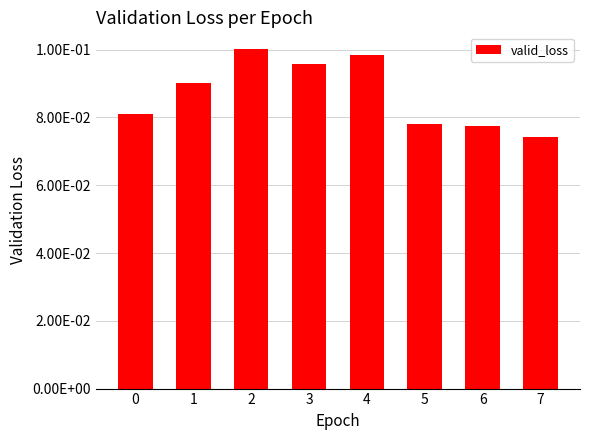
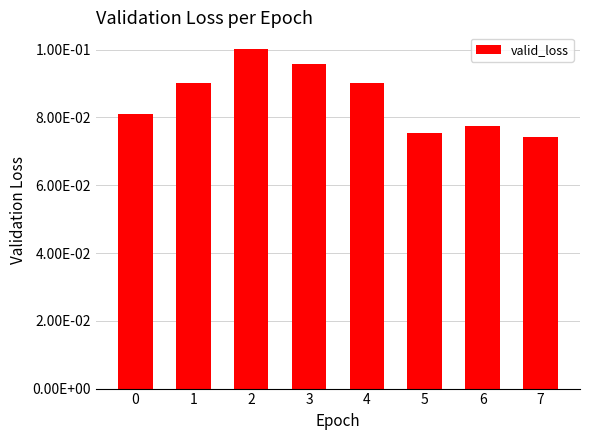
4: 0.098 -> 0.090
5: 0.078 -> 0.075
